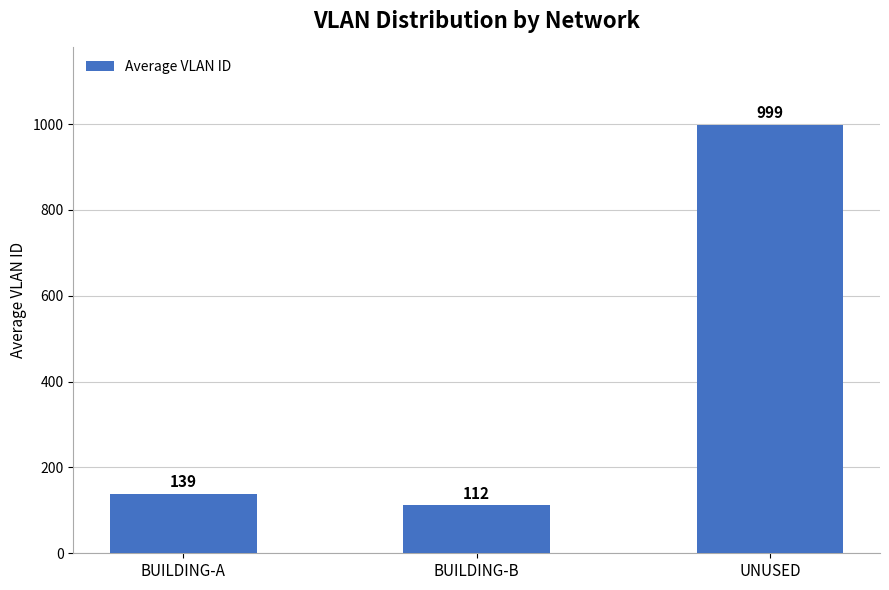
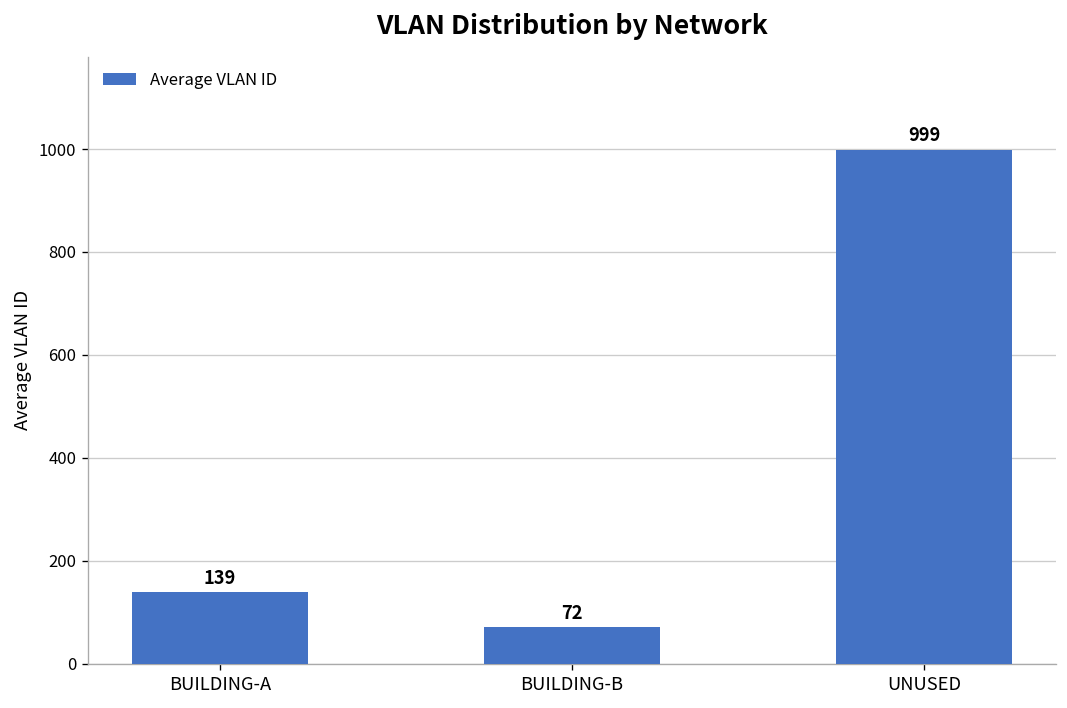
BUILDING-B: 112 -> 72
